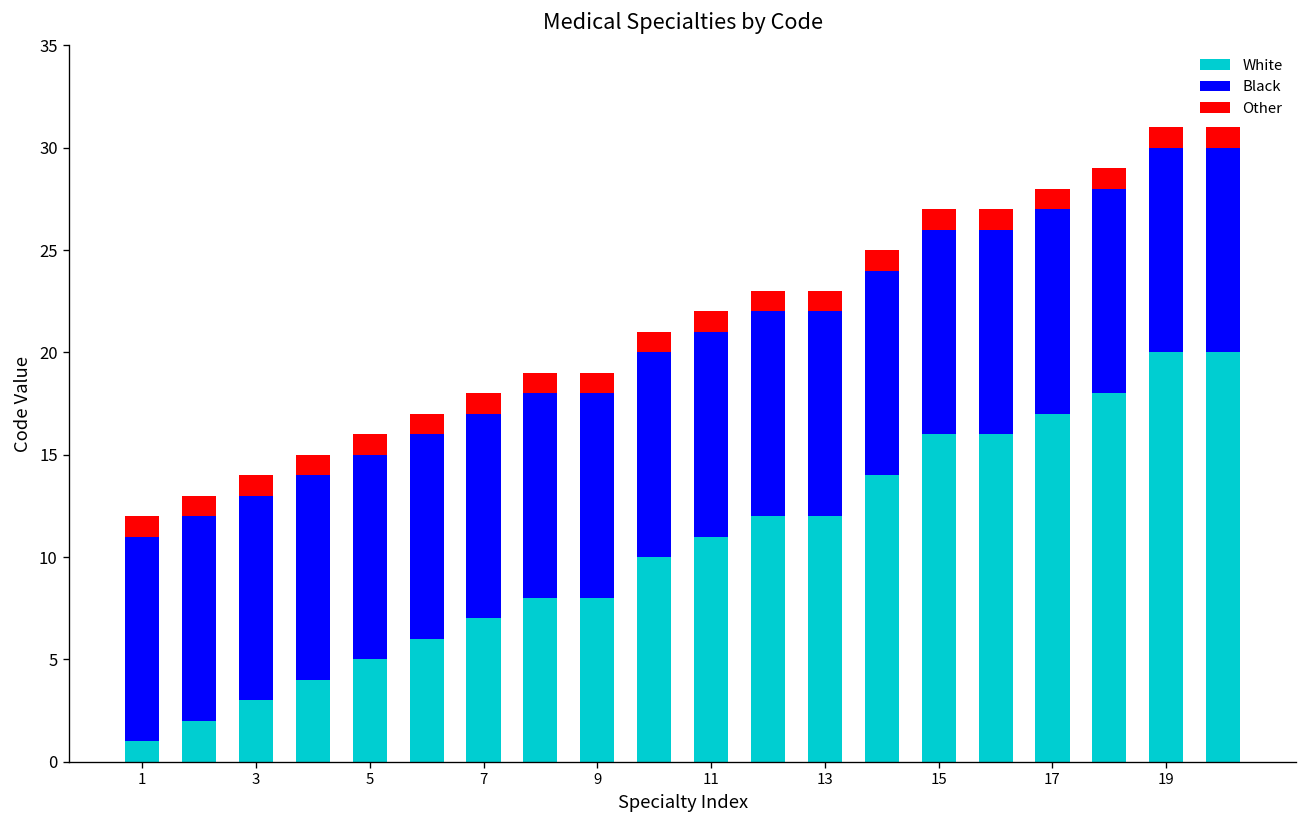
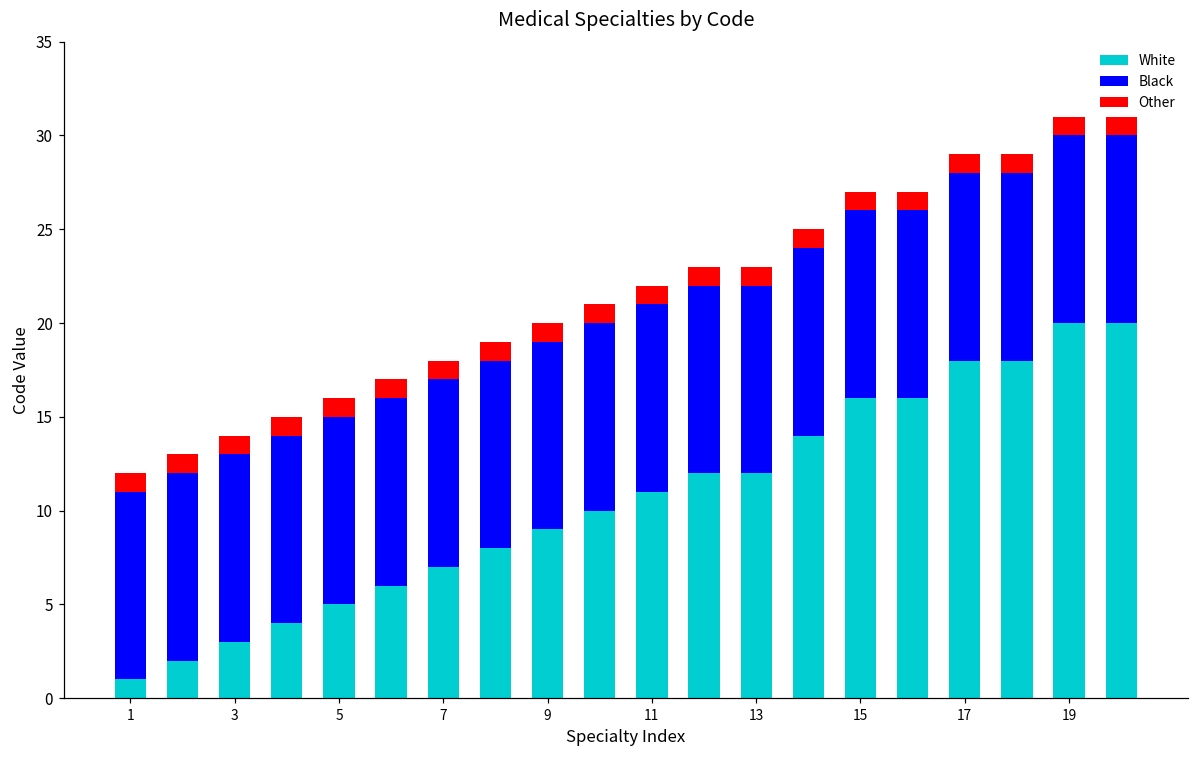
White, 9: 8 -> 9
White, 17: 17 -> 18
